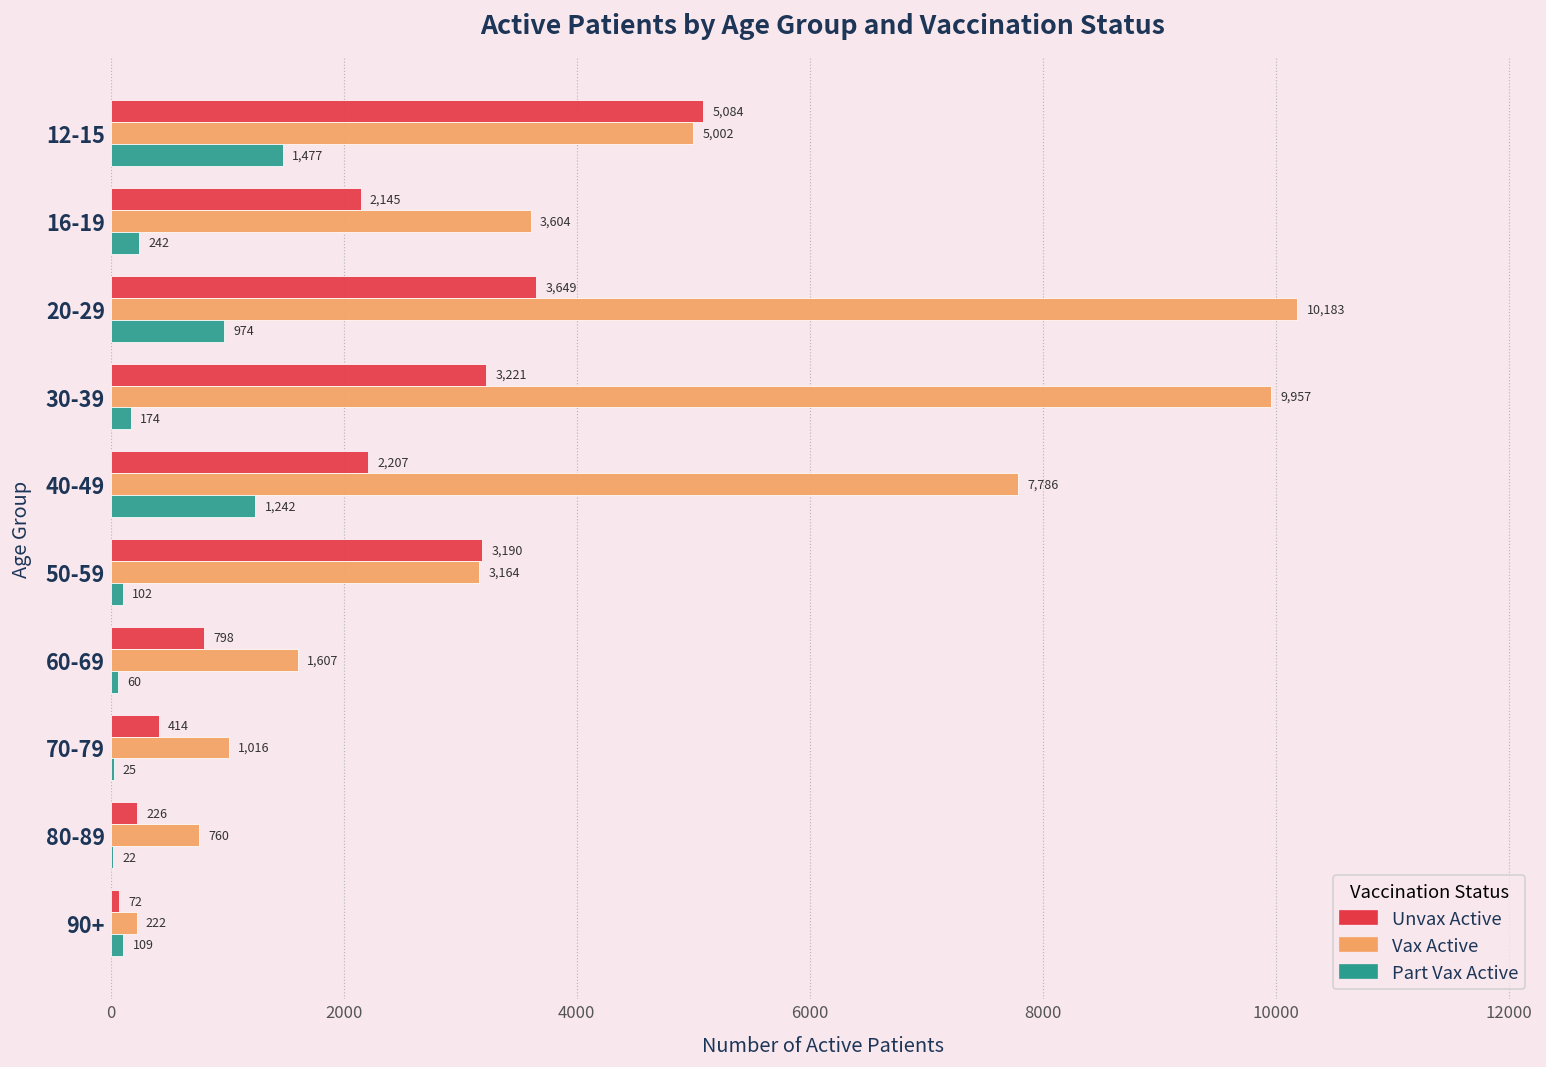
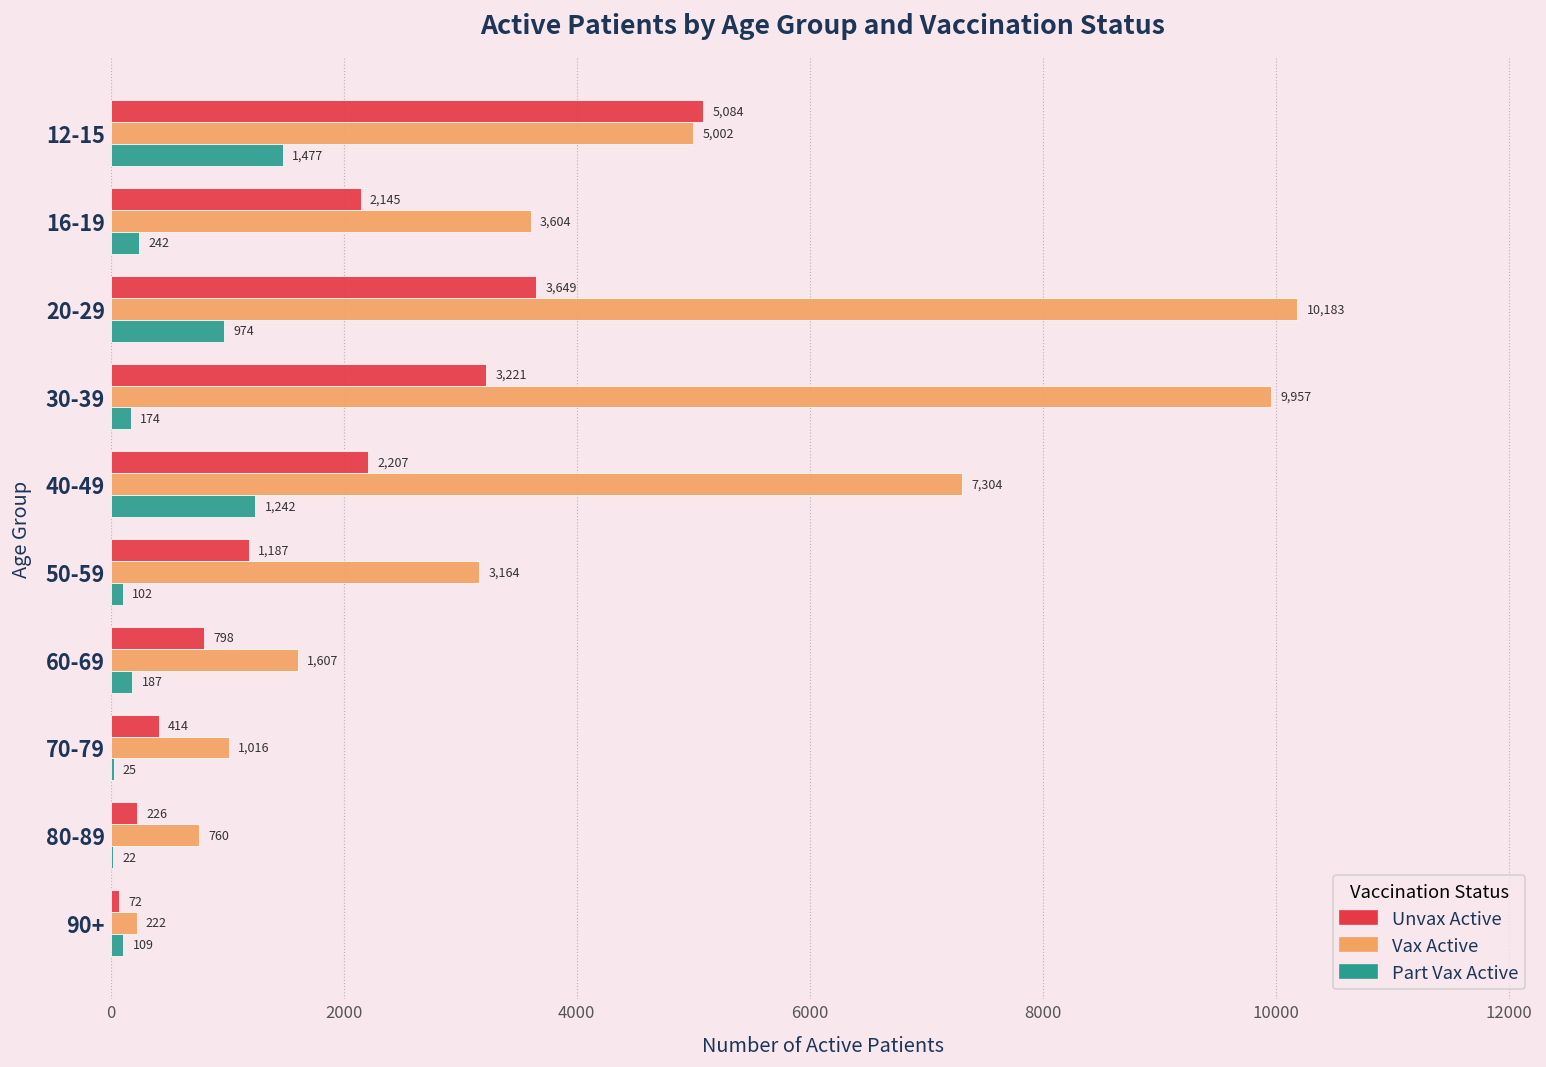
Vax Active, 40-49: 7,786 -> 7,304
Unvax Active, 50-59: 3,190 -> 1,187
Part Vax Active, 60-69: 60 -> 187
